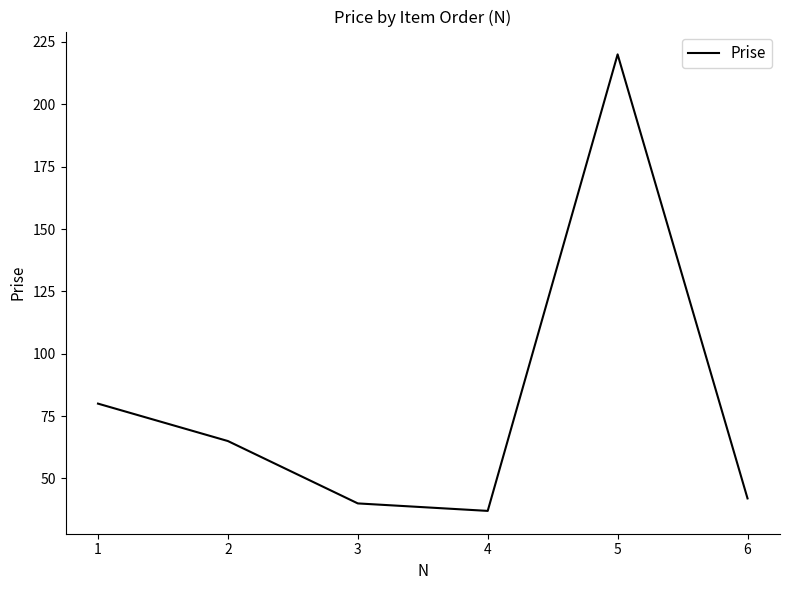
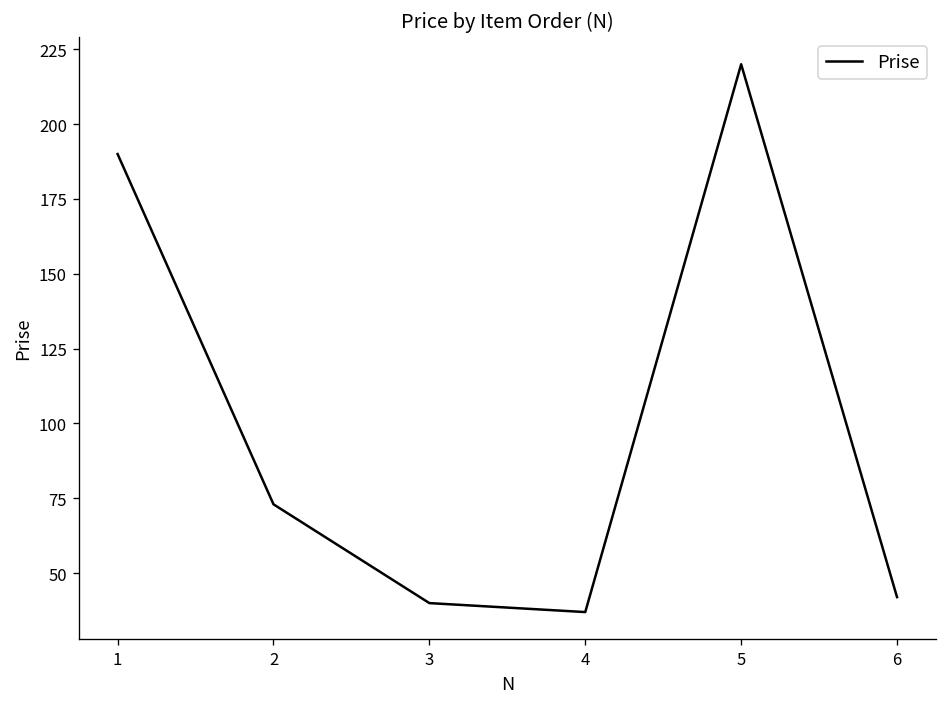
1: 80 -> 190
2: 65 -> 73
